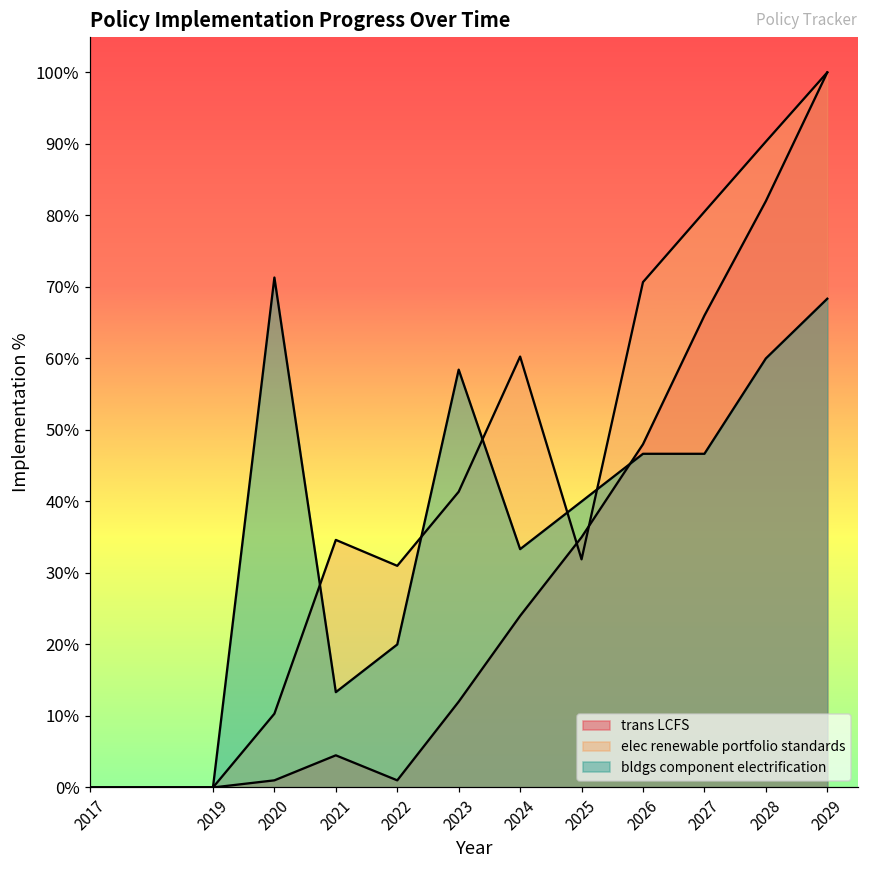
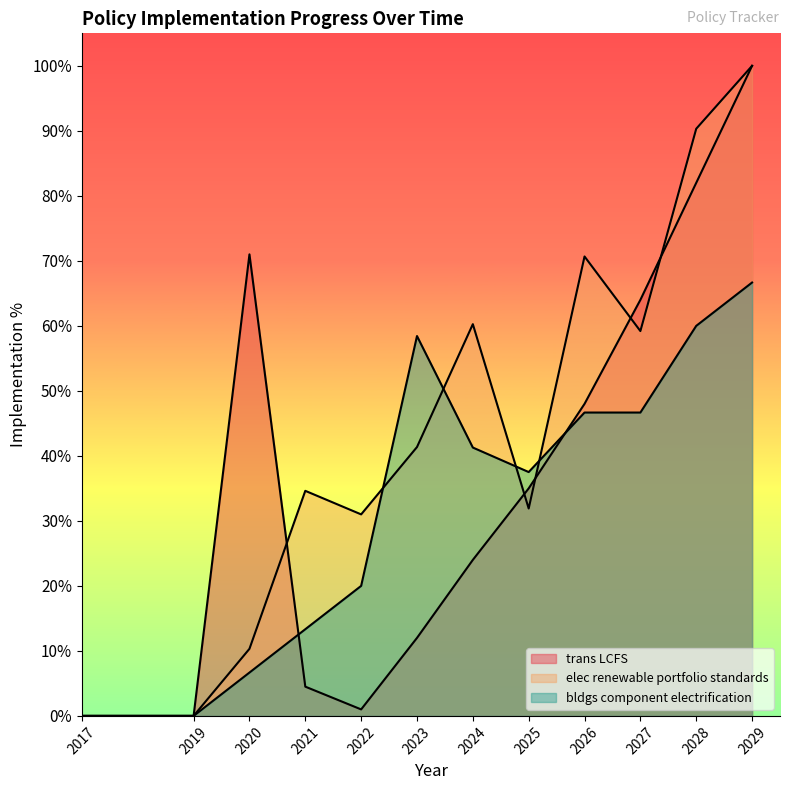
trans LCFS, 2020: 1% -> 71%
bldgs component electrification, 2020: 71% -> 7%
bldgs component electrification, 2024: 33% -> 41%
bldgs component electrification, 2025: 40% -> 38%
trans LCFS, 2027: 66% -> 64%
elec renewable portfolio standards, 2027: 81% -> 59%
bldgs component electrification, 2029: 68% -> 67%
